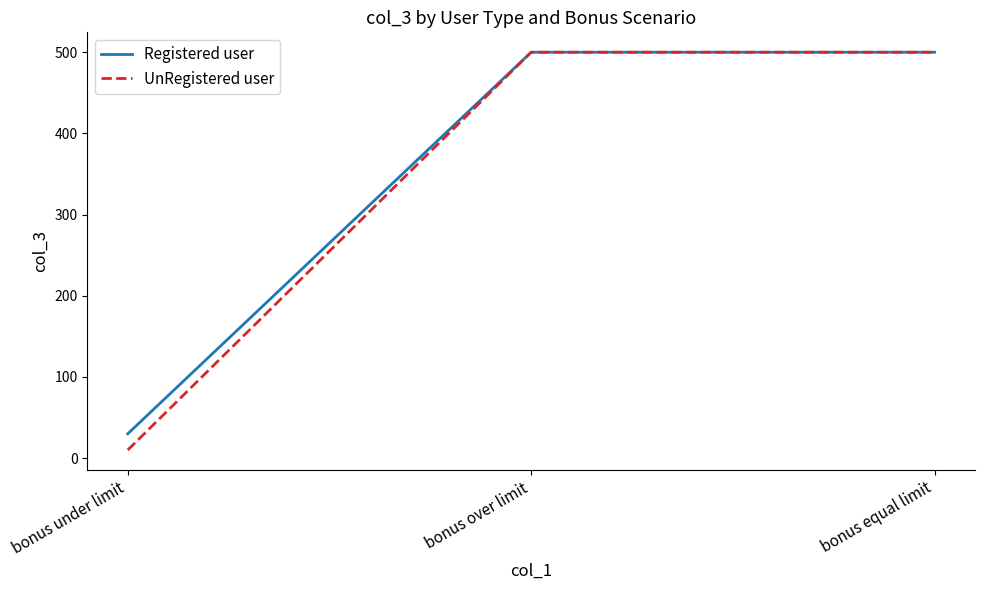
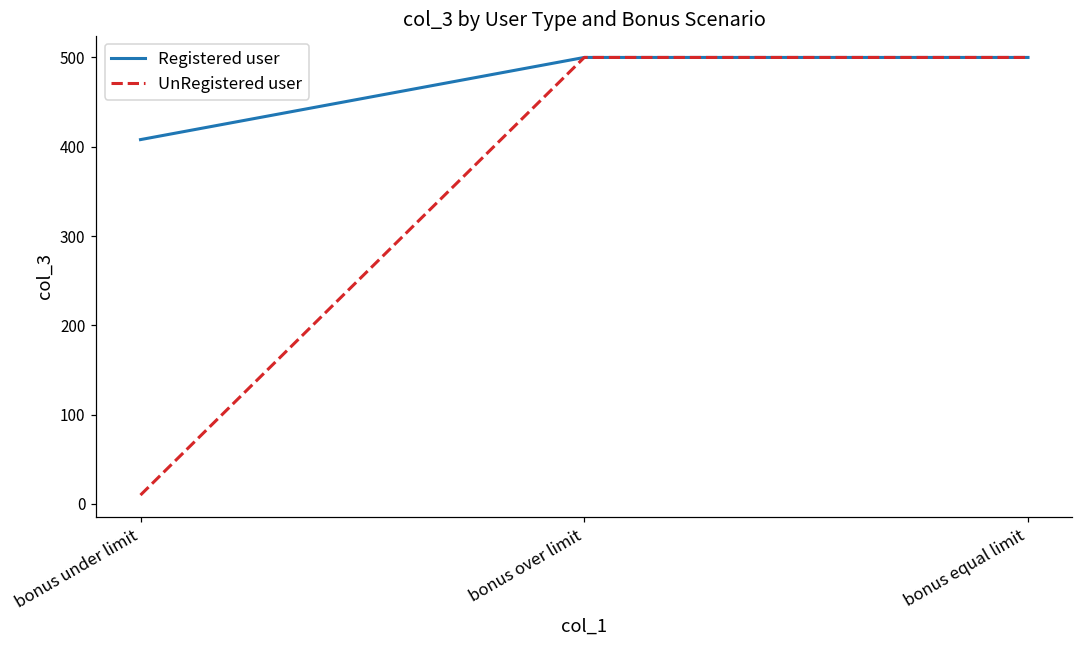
Registered user, bonus under limit: 30 -> 410
